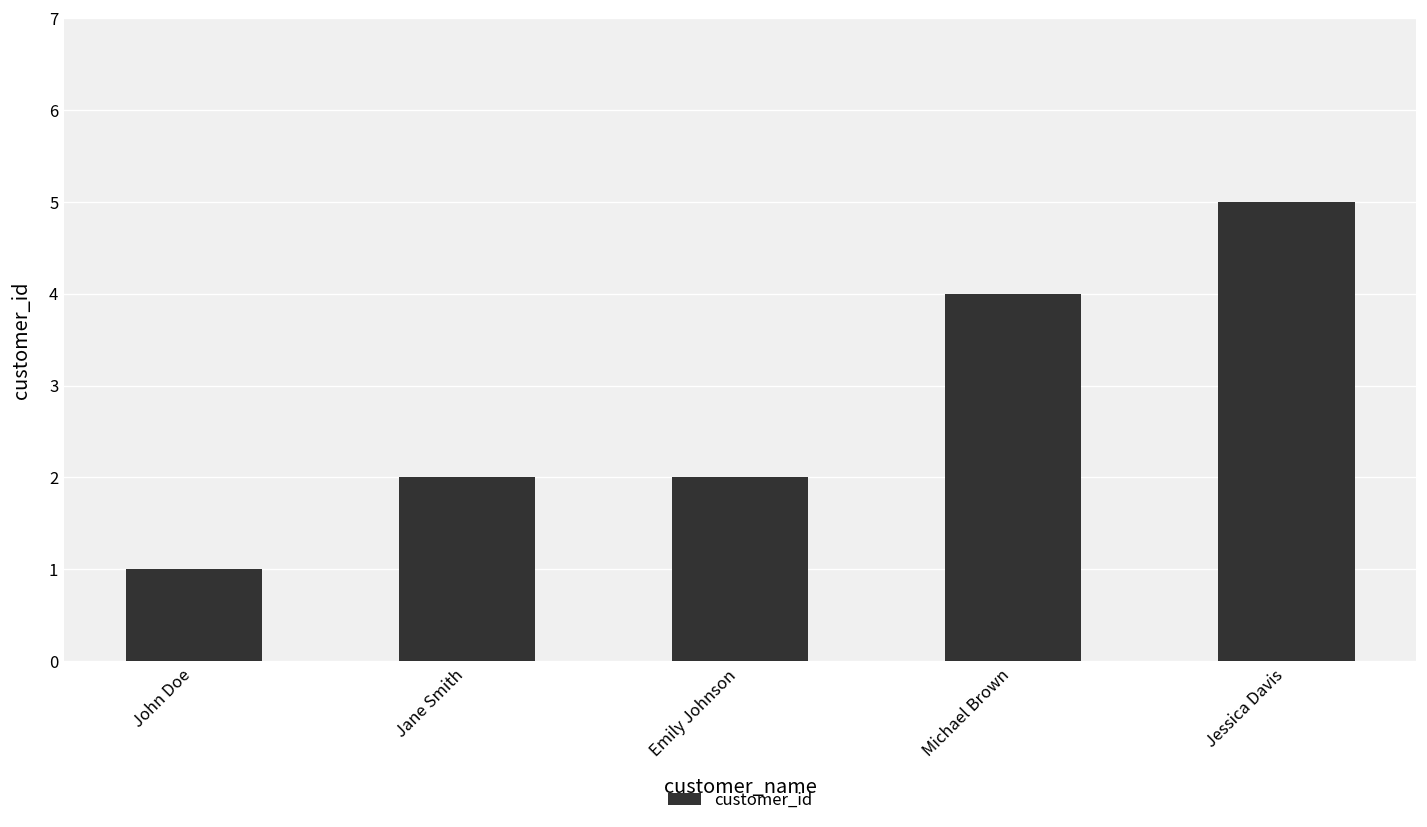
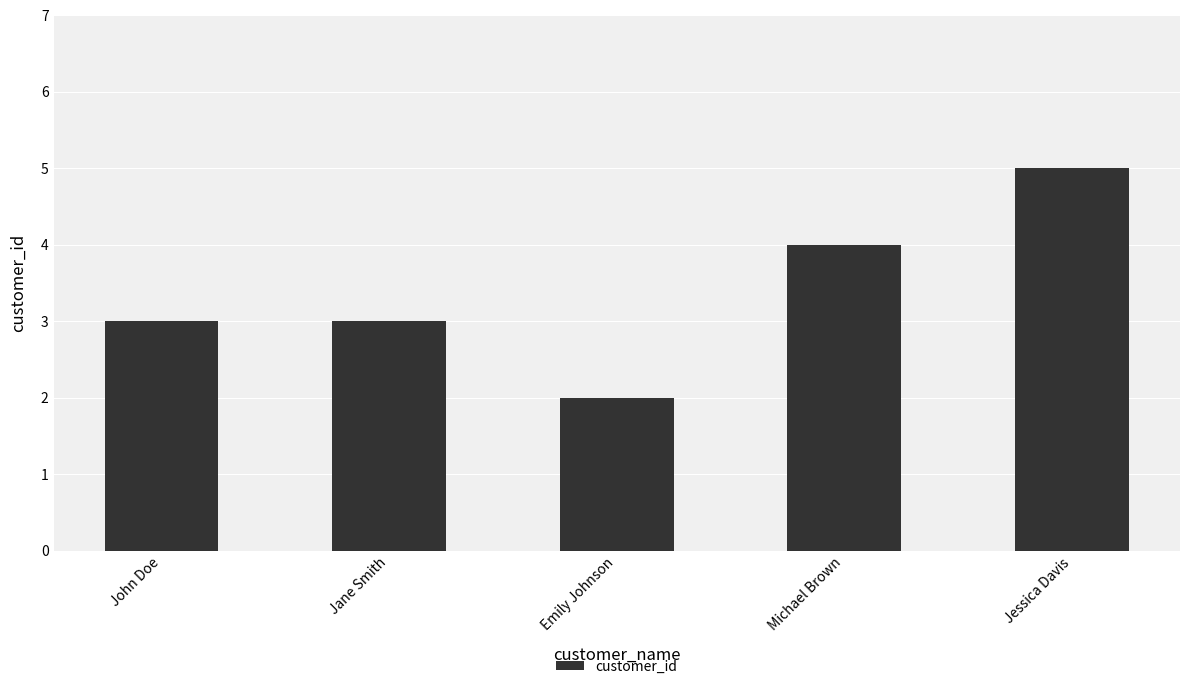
John Doe: 1 -> 3
Jane Smith: 2 -> 3
